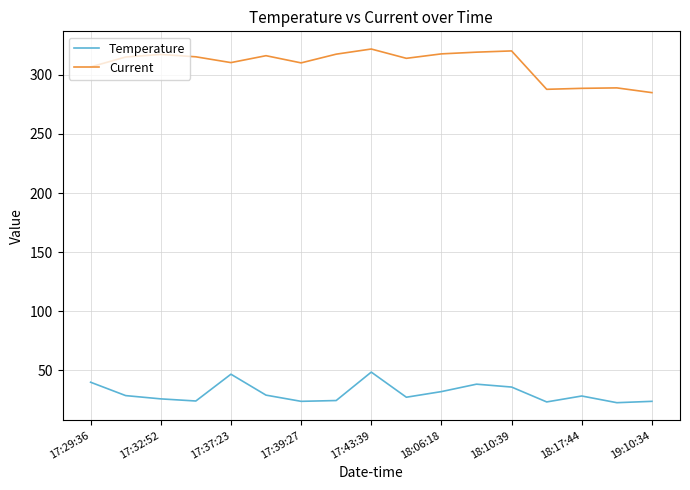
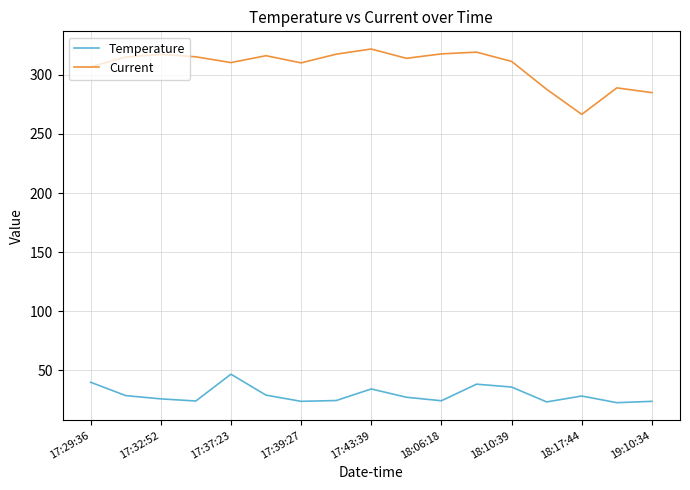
Temperature, 17:43:39: 49 -> 34
Temperature, 18:06:18: 32 -> 24
Current, 18:10:39: 320 -> 311
Current, 18:17:44: 289 -> 267
